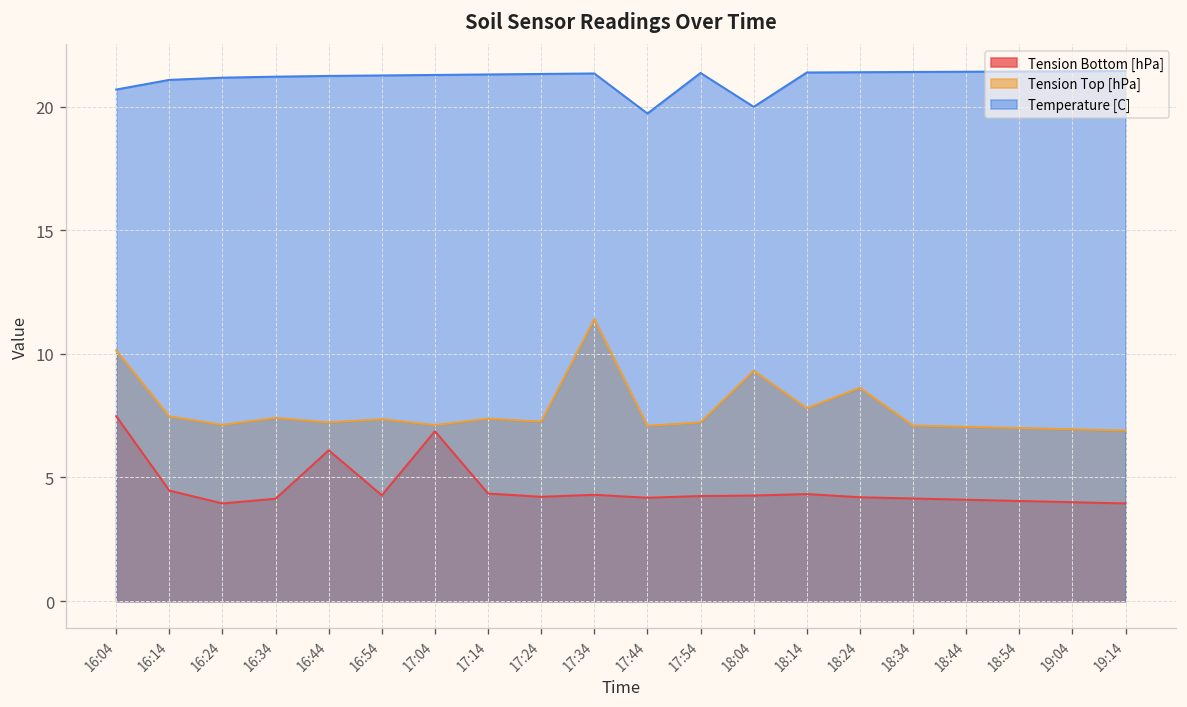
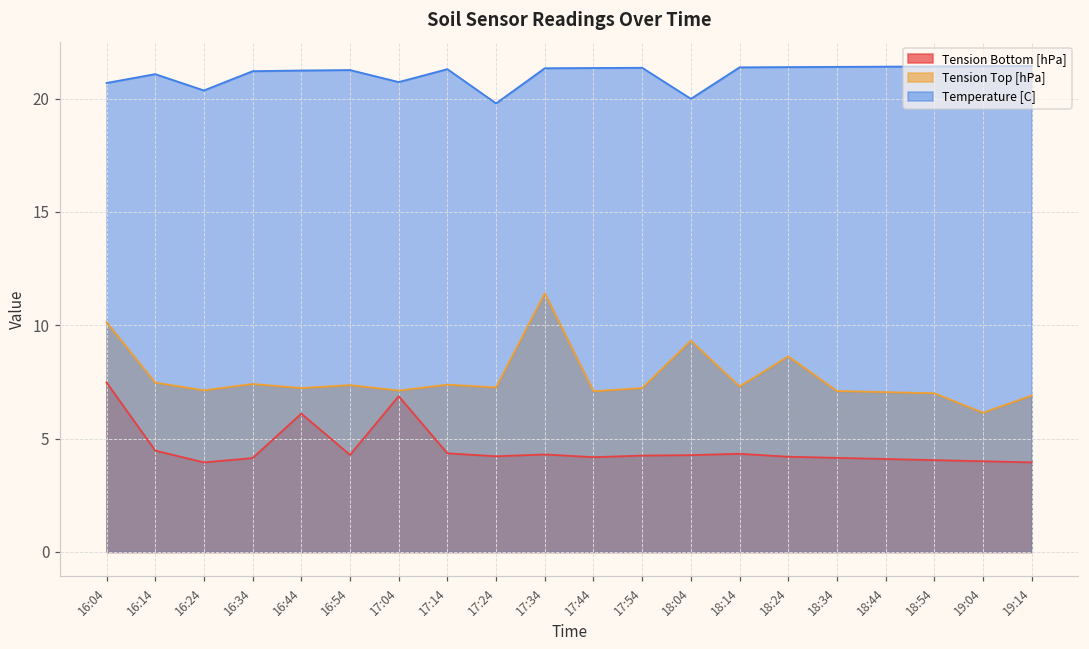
Temperature [C], 16:24: 21.2 -> 20.4
Temperature [C], 17:04: 21.3 -> 20.7
Temperature [C], 17:24: 21.3 -> 19.8
Temperature [C], 17:44: 19.7 -> 21.4
Tension Top [hPa], 18:14: 7.8 -> 7.3
Tension Top [hPa], 19:04: 7.0 -> 6.1
